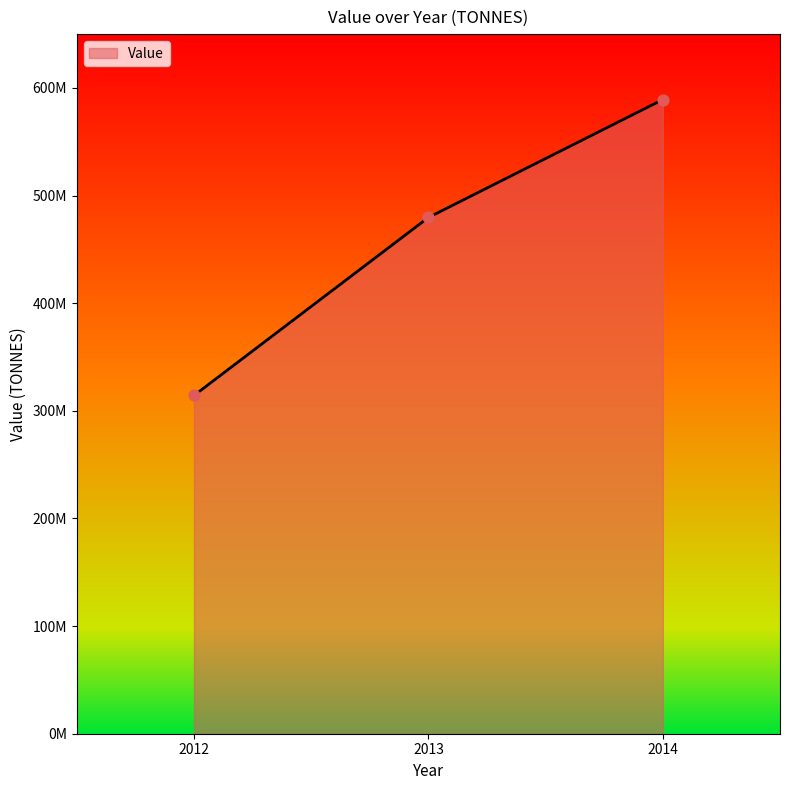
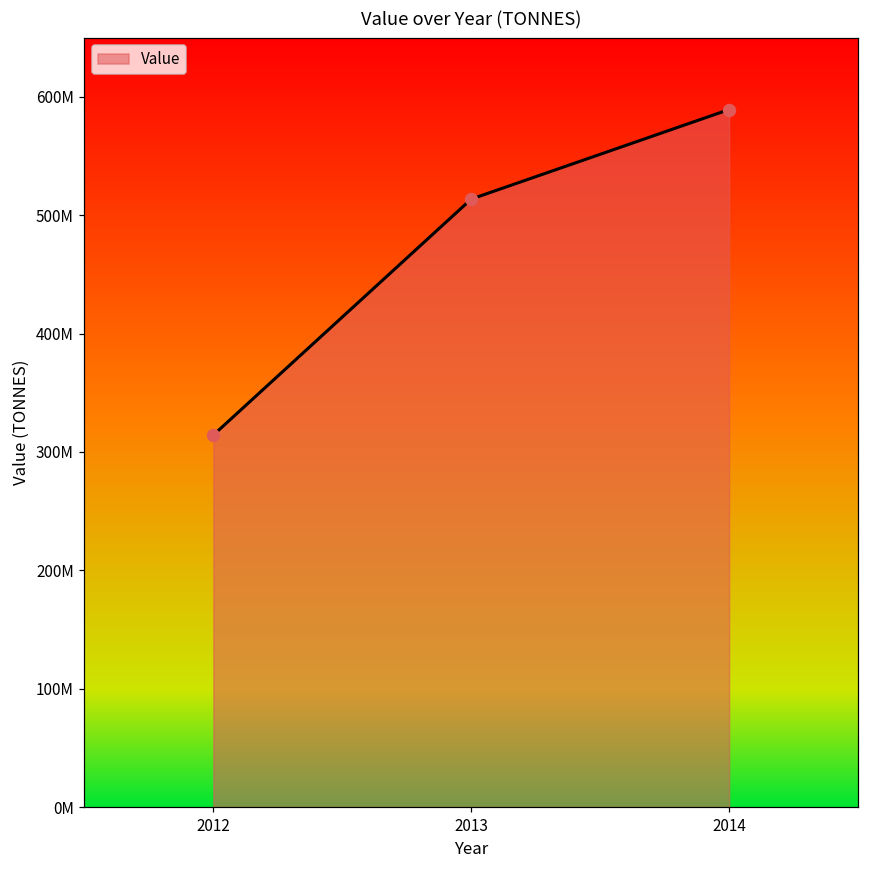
2013: 480000000 -> 514000000
